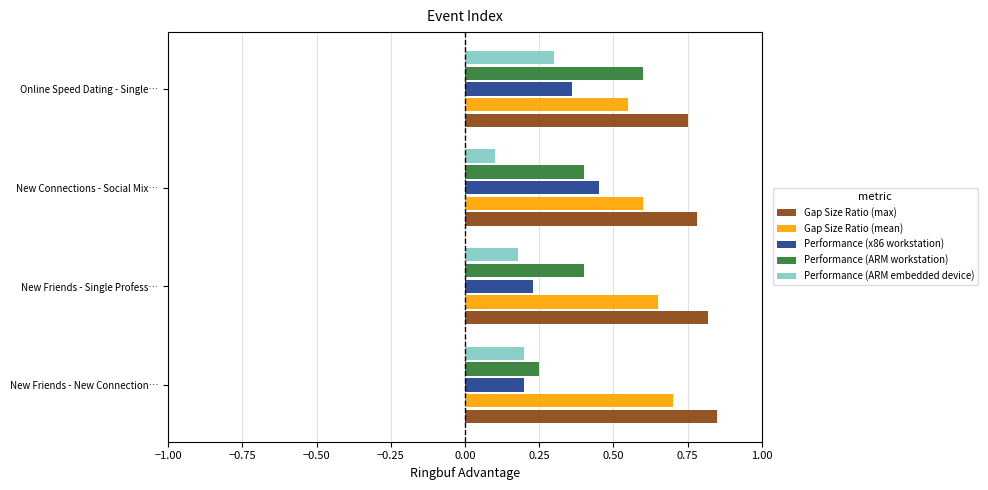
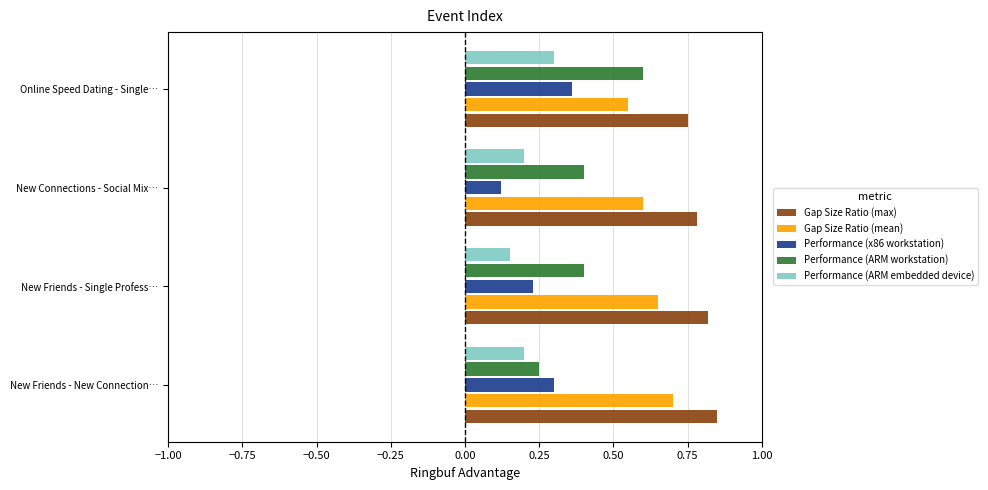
Performance (ARM embedded device), New Connections - Social Mix…: 0.1 -> 0.2
Performance (x86 workstation), New Connections - Social Mix…: 0.45 -> 0.12
Performance (ARM embedded device), New Friends - Single Profess…: 0.18 -> 0.15
Performance (x86 workstation), New Friends - New Connection…: 0.2 -> 0.3
